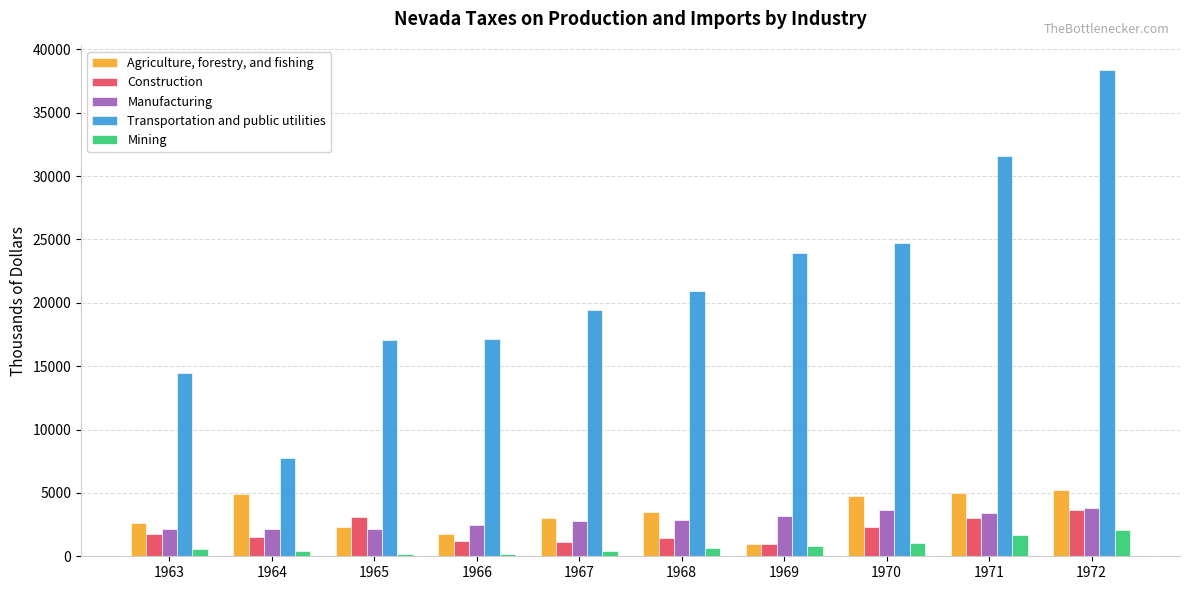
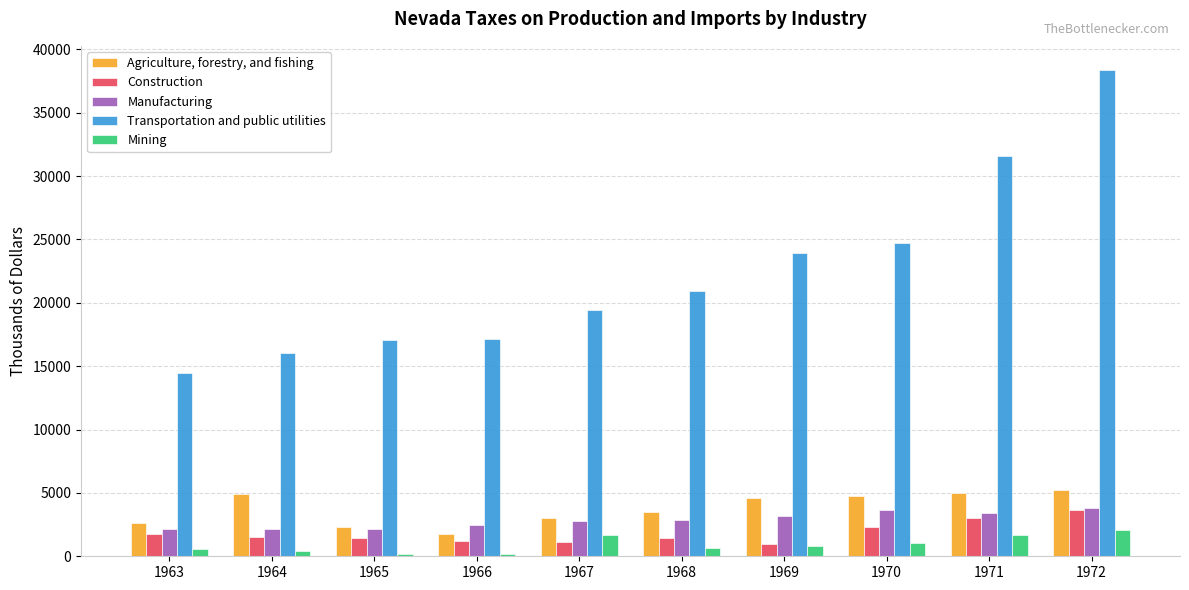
Transportation and public utilities, 1964: 7800 -> 16000
Construction, 1965: 3100 -> 1400
Mining, 1967: 400 -> 1700
Agriculture, forestry, and fishing, 1969: 1000 -> 4600
